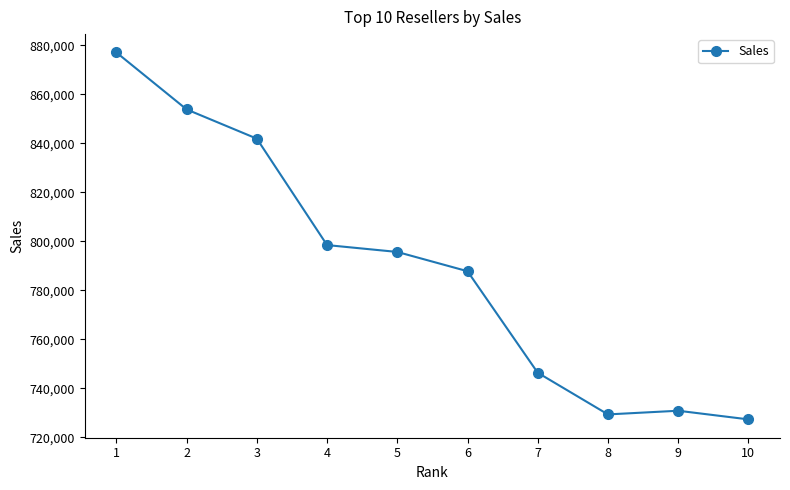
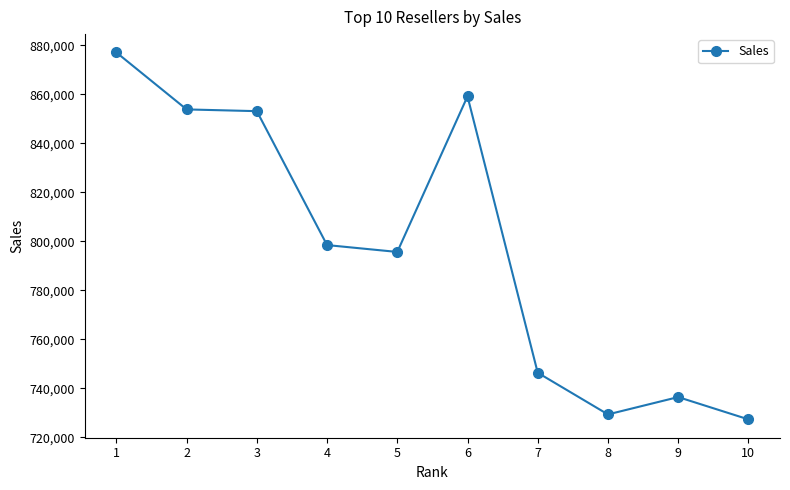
3: 842,000 -> 853,000
6: 788,000 -> 859,000
9: 731,000 -> 736,000
